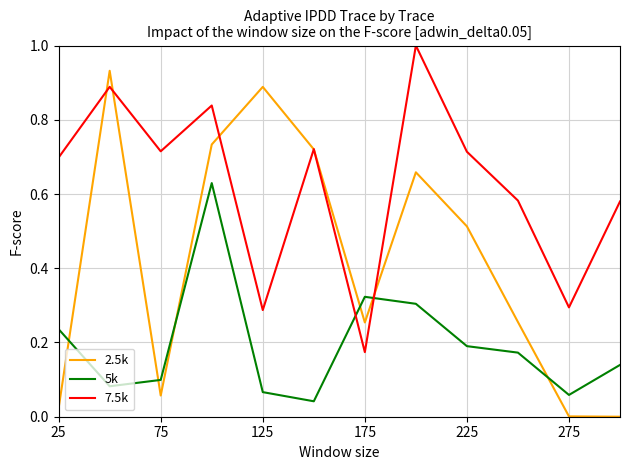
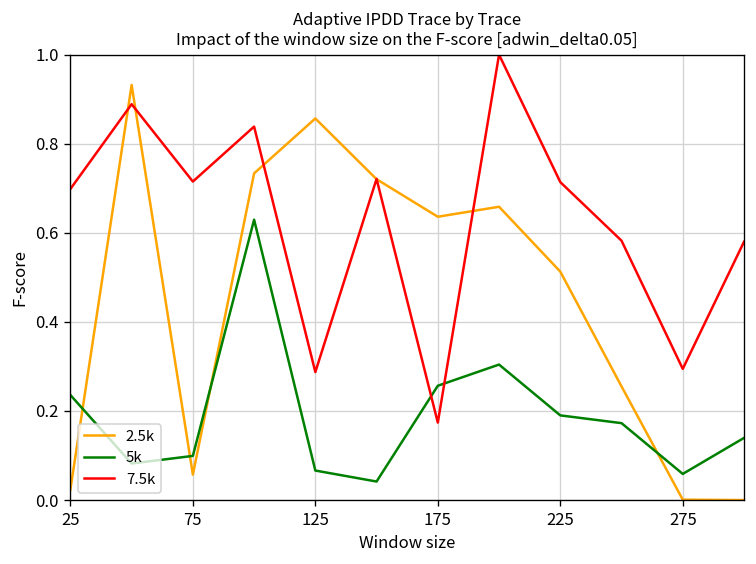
2.5k, 125: 0.89 -> 0.86
2.5k, 175: 0.25 -> 0.64
5k, 175: 0.32 -> 0.26
